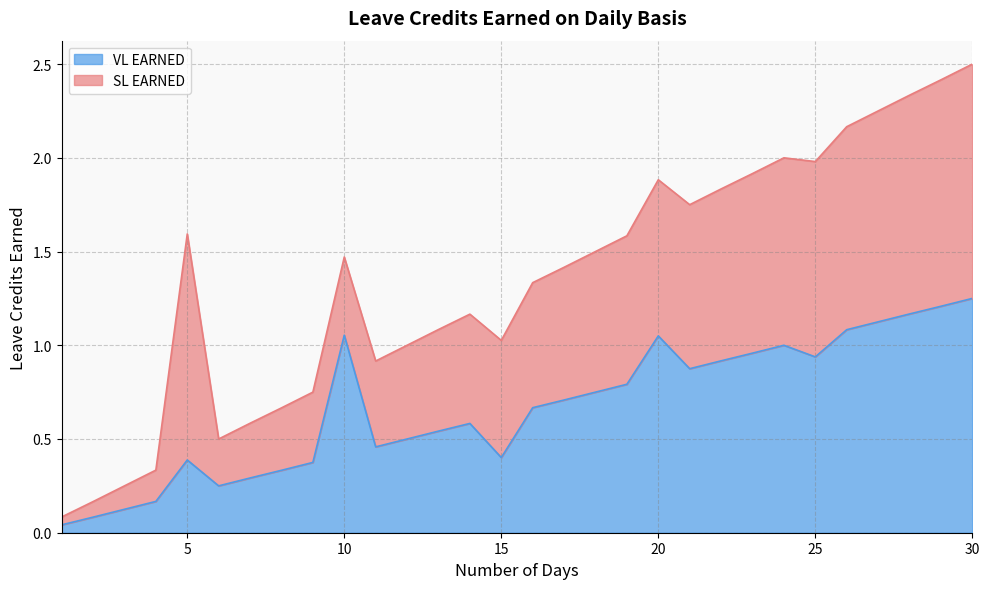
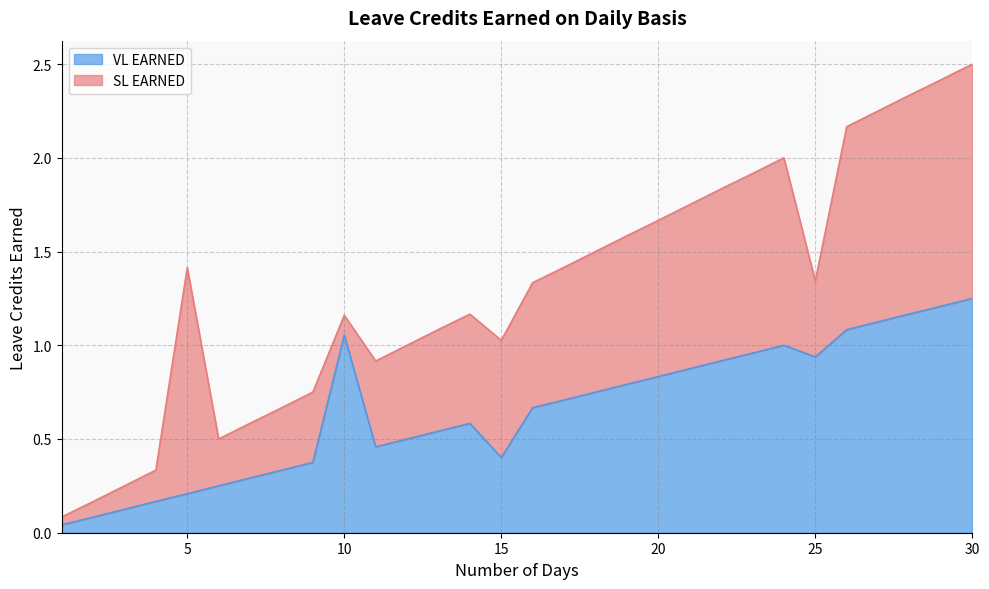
VL EARNED, 5: 0.39 -> 0.21
SL EARNED, 10: 0.42 -> 0.11
VL EARNED, 20: 1.05 -> 0.83
SL EARNED, 25: 1.04 -> 0.41
